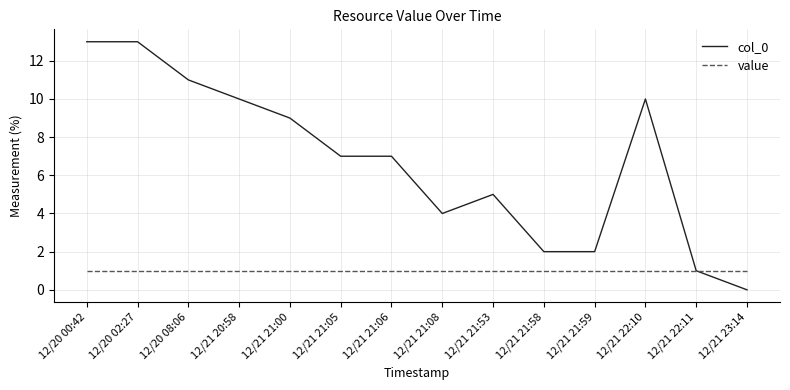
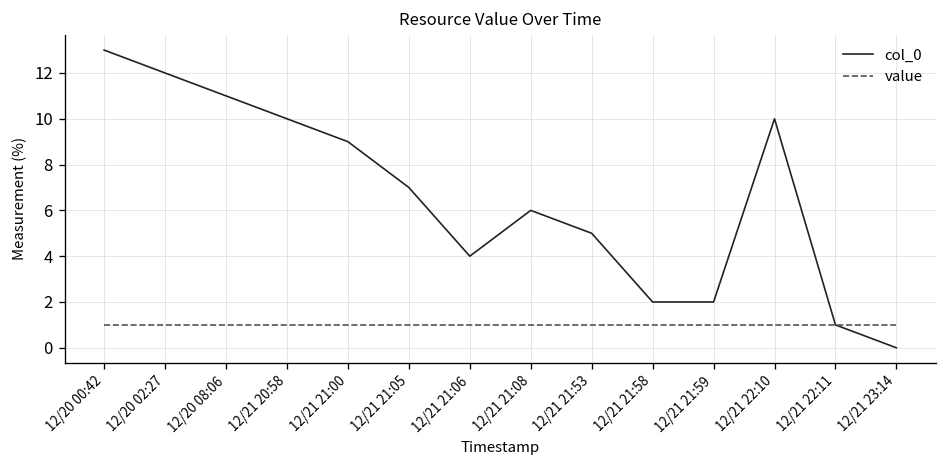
col_0, 12/20 02:27: 13 -> 12
col_0, 12/21 21:06: 7 -> 4
col_0, 12/21 21:08: 4 -> 6
